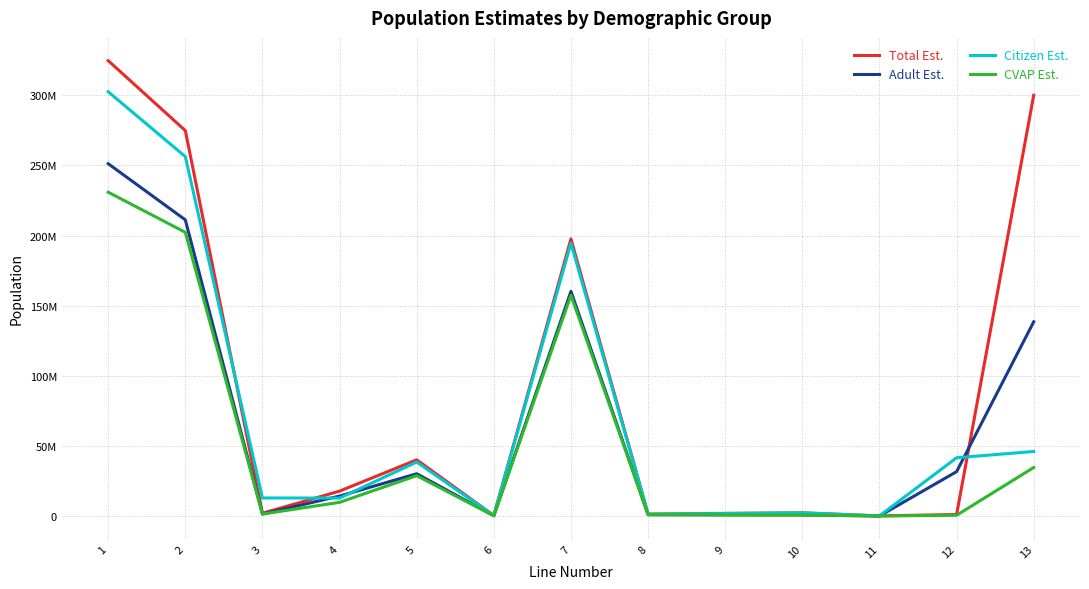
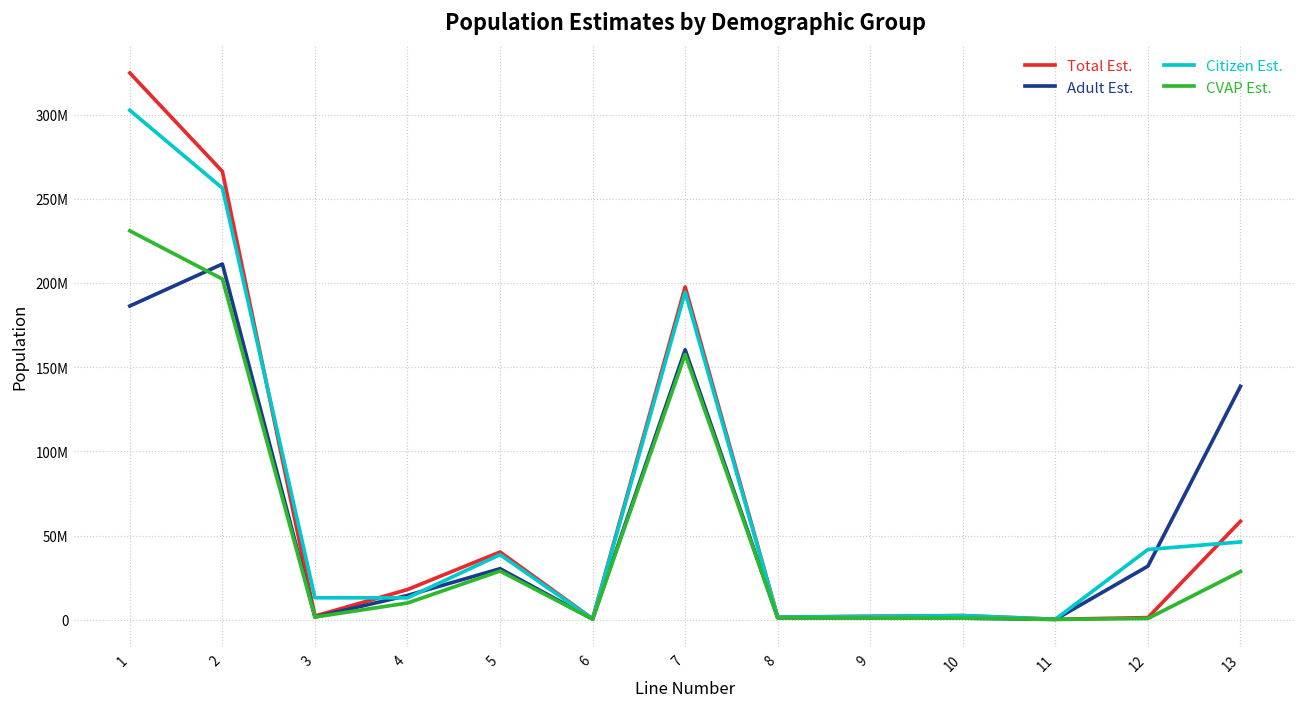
Adult Est., 1: 251000000 -> 186000000
Total Est., 2: 275000000 -> 266000000
Total Est., 13: 300000000 -> 58000000
CVAP Est., 13: 35000000 -> 29000000
